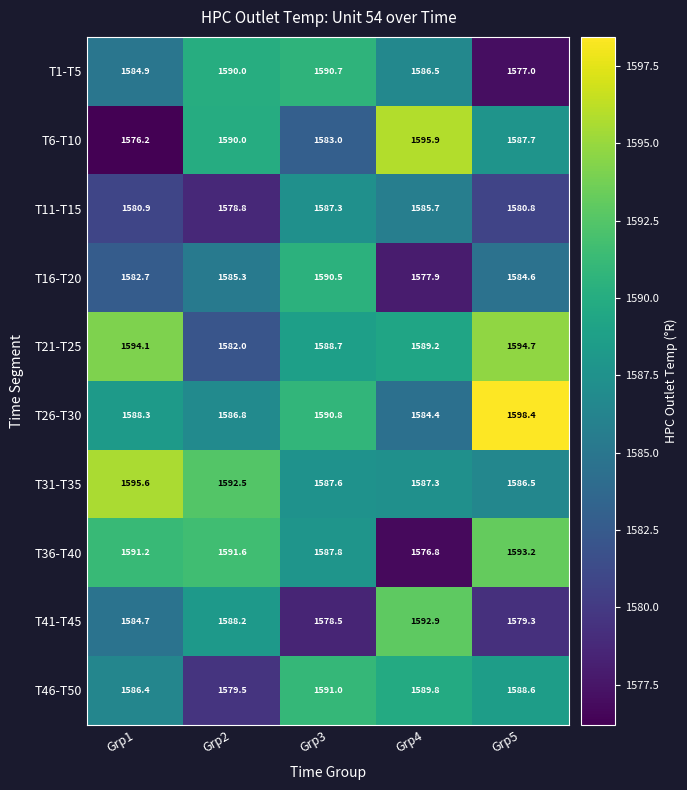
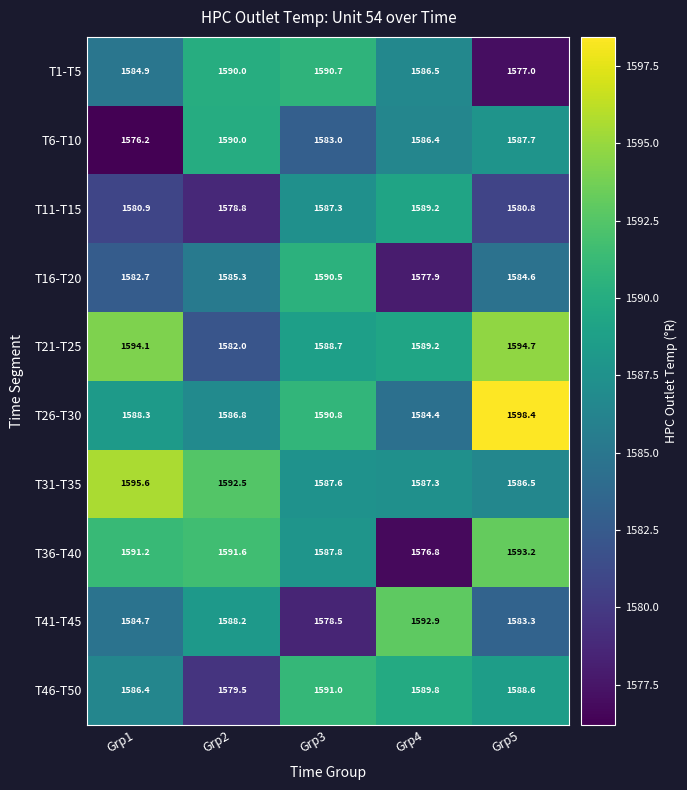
T6-T10, Grp4: 1595.9 -> 1586.4
T11-T15, Grp4: 1585.7 -> 1589.2
T41-T45, Grp5: 1579.3 -> 1583.3
